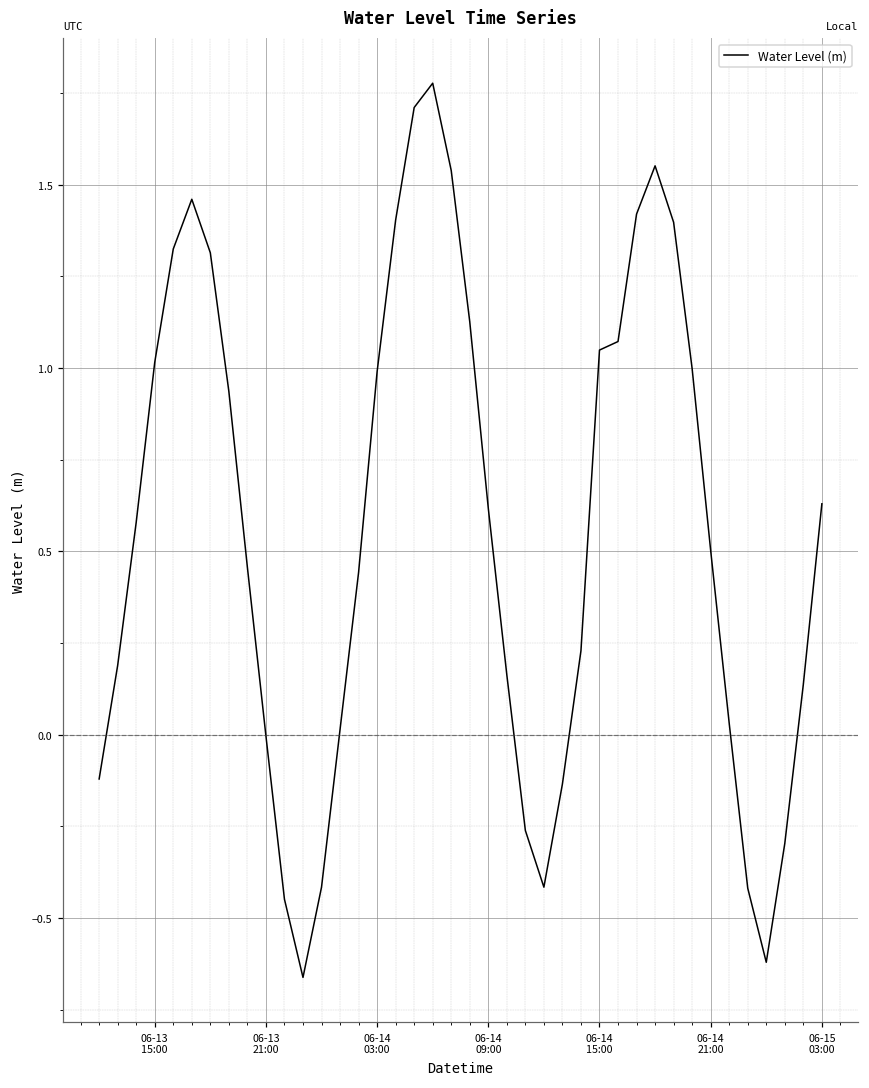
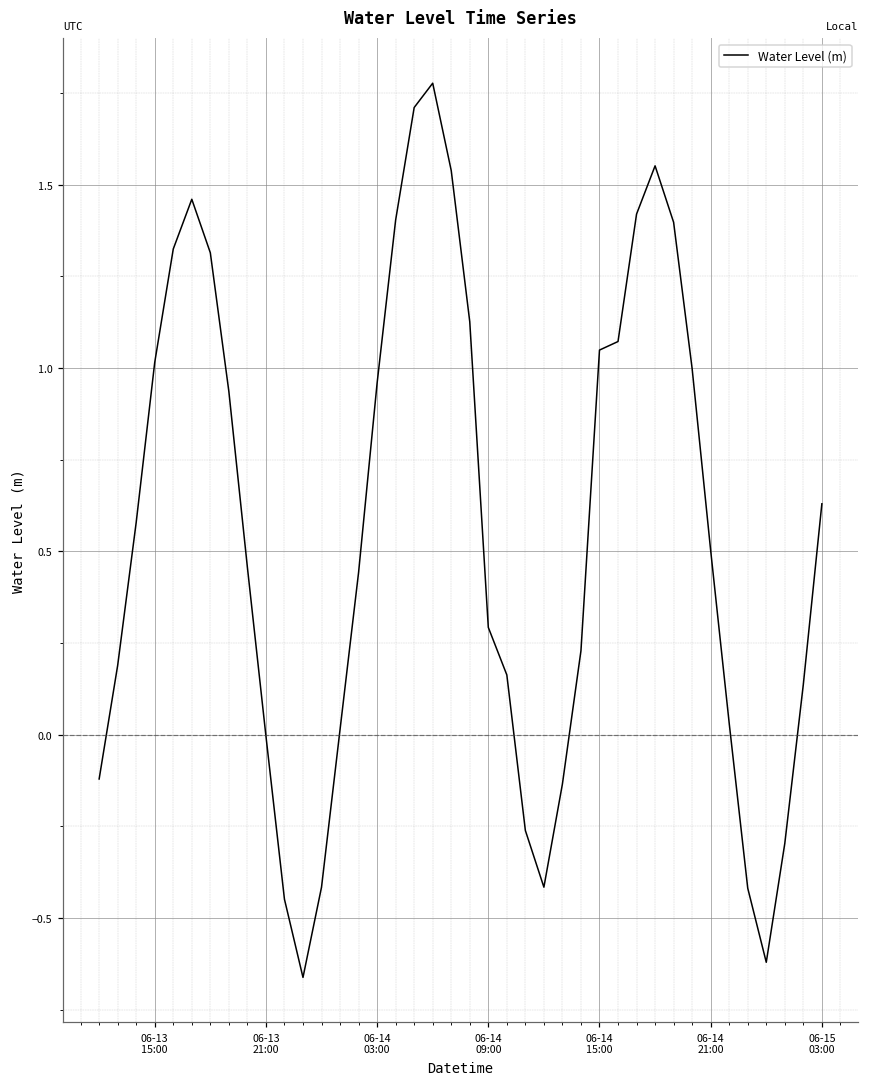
06-14 03:00: 0.99 -> 0.96
06-14 09:00: 0.62 -> 0.29
